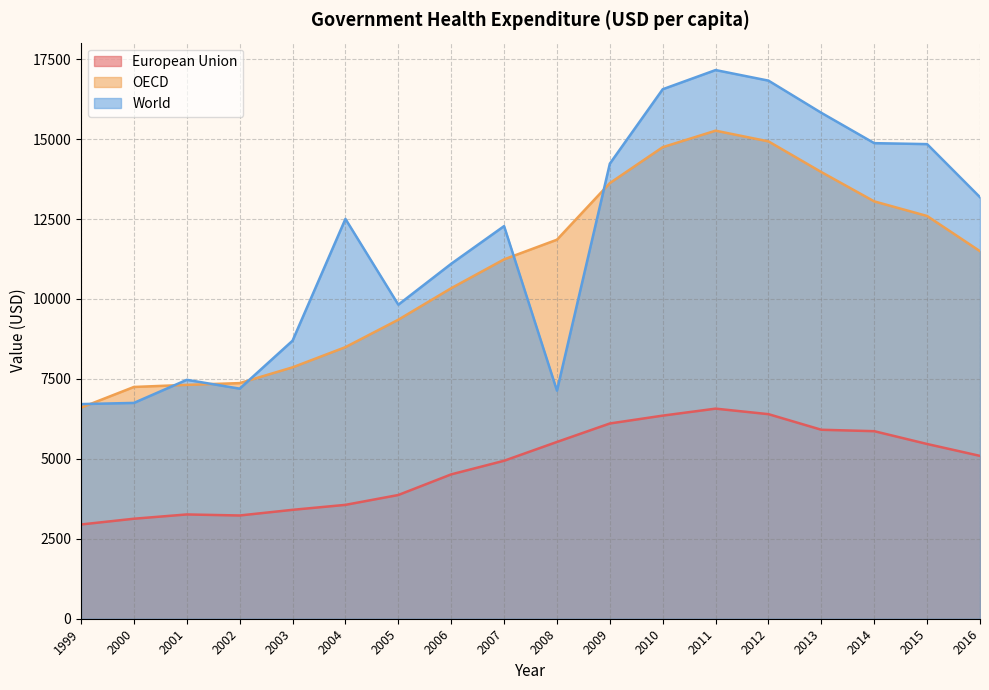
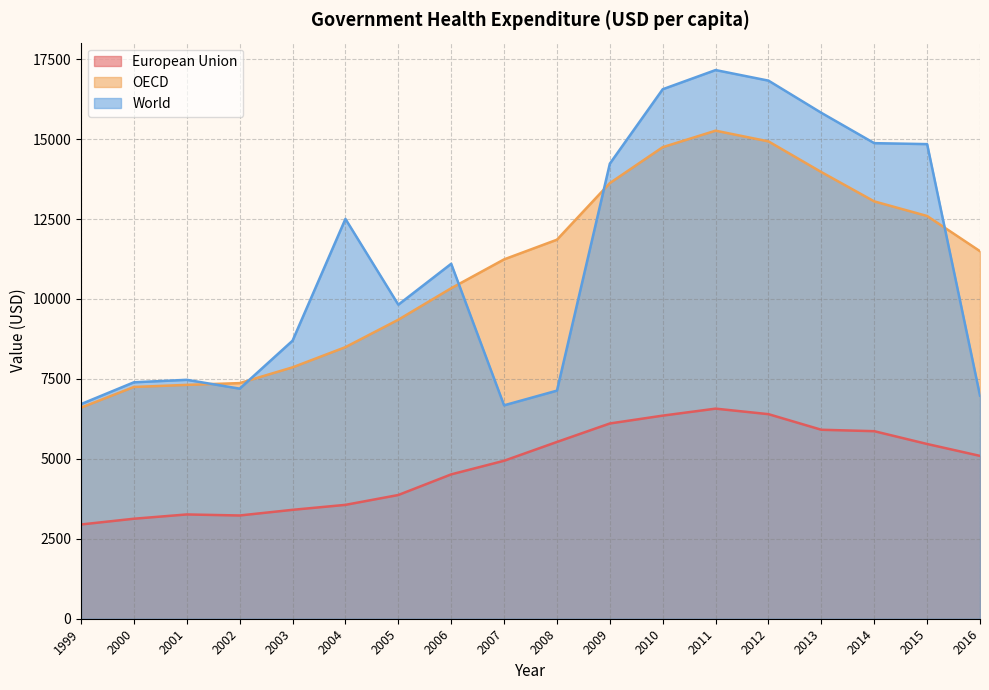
World, 2000: 6700 -> 7400
World, 2007: 12300 -> 6700
World, 2016: 13200 -> 7000
